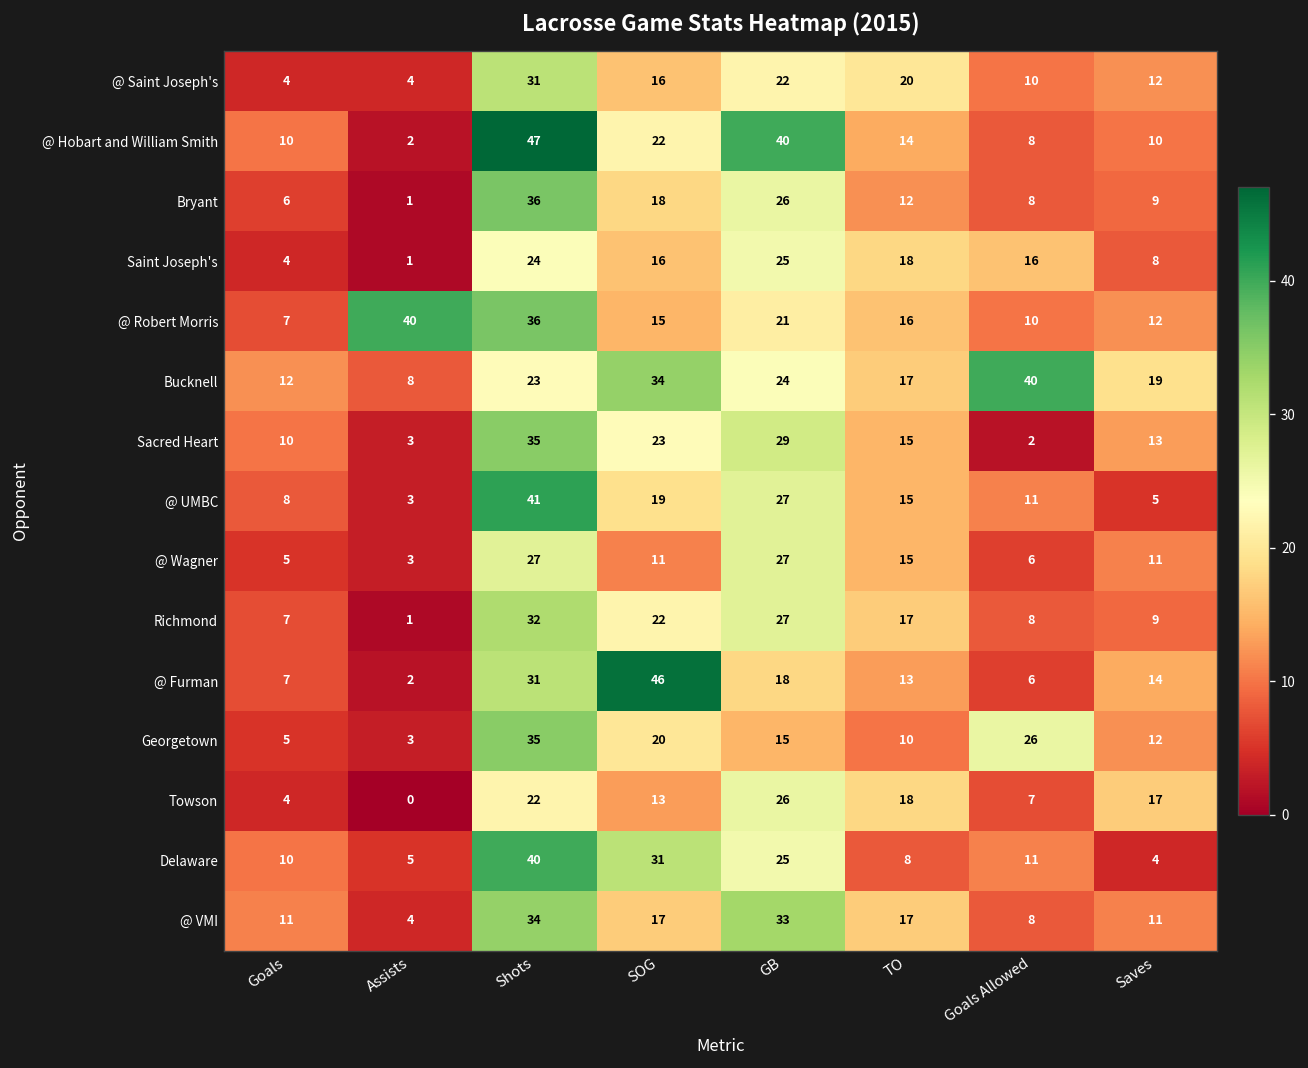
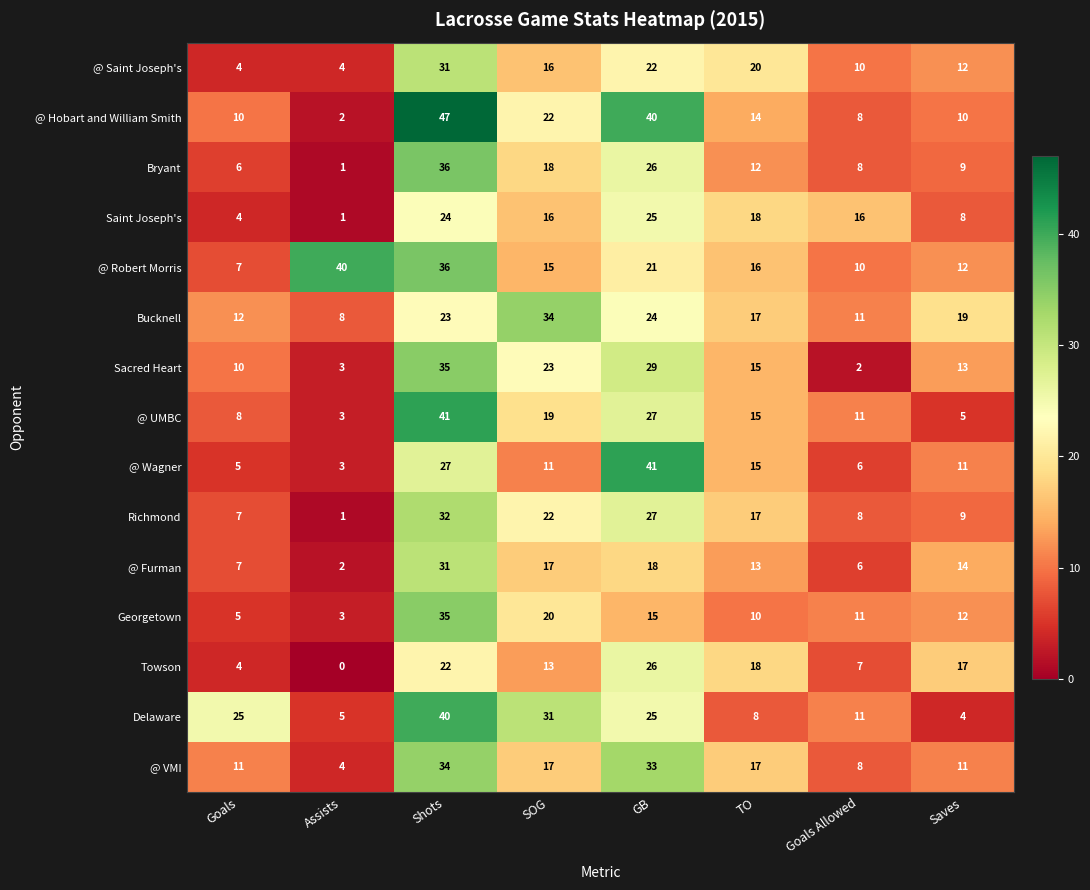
Bucknell, Goals Allowed: 40 -> 11
@ Wagner, GB: 27 -> 41
@ Furman, SOG: 46 -> 17
Georgetown, Goals Allowed: 26 -> 11
Delaware, Goals: 10 -> 25
